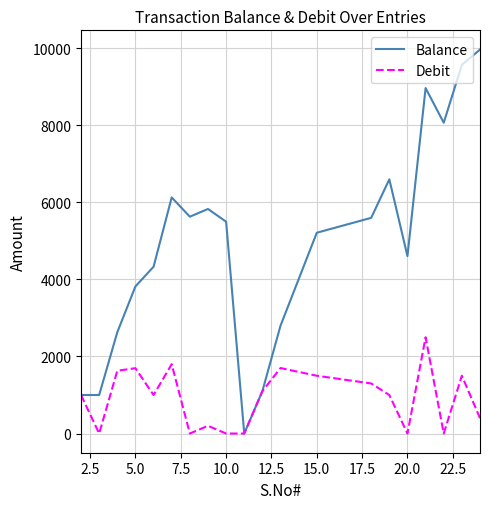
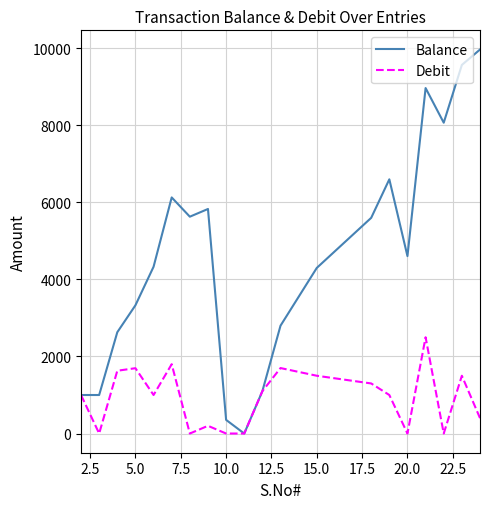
Balance, 5.0: 3800 -> 3300
Balance, 10.0: 5500 -> 400
Balance, 15.0: 5200 -> 4300
